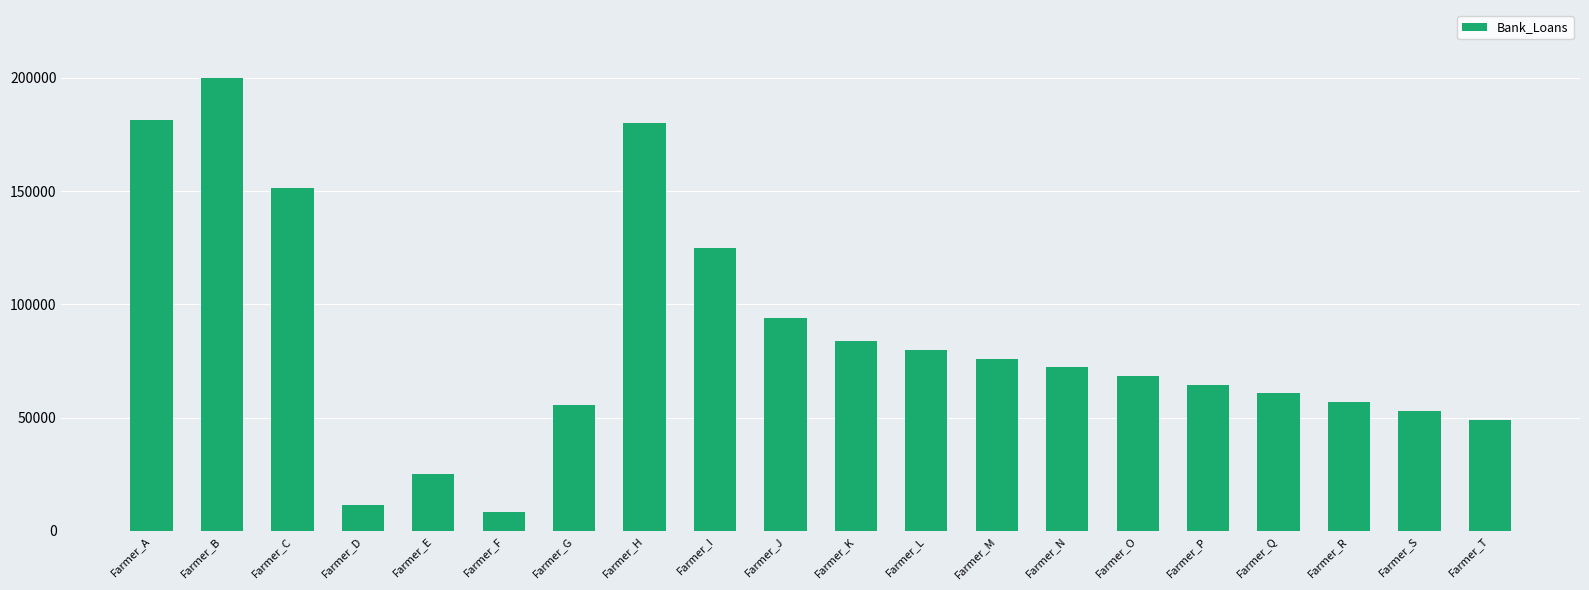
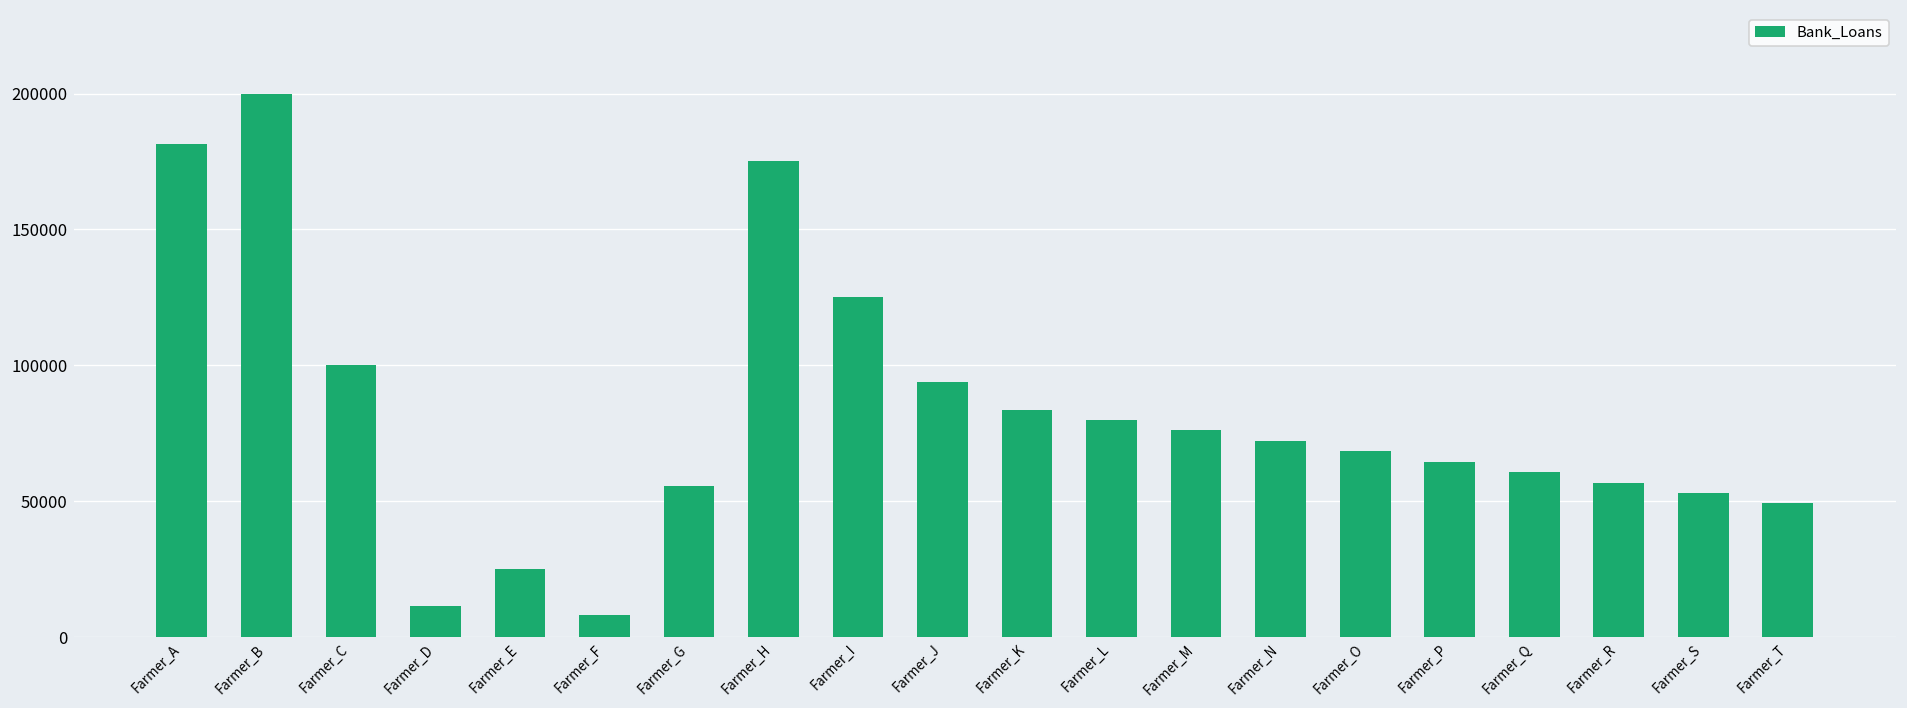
Farmer_C: 152000 -> 100000
Farmer_H: 180000 -> 175000
